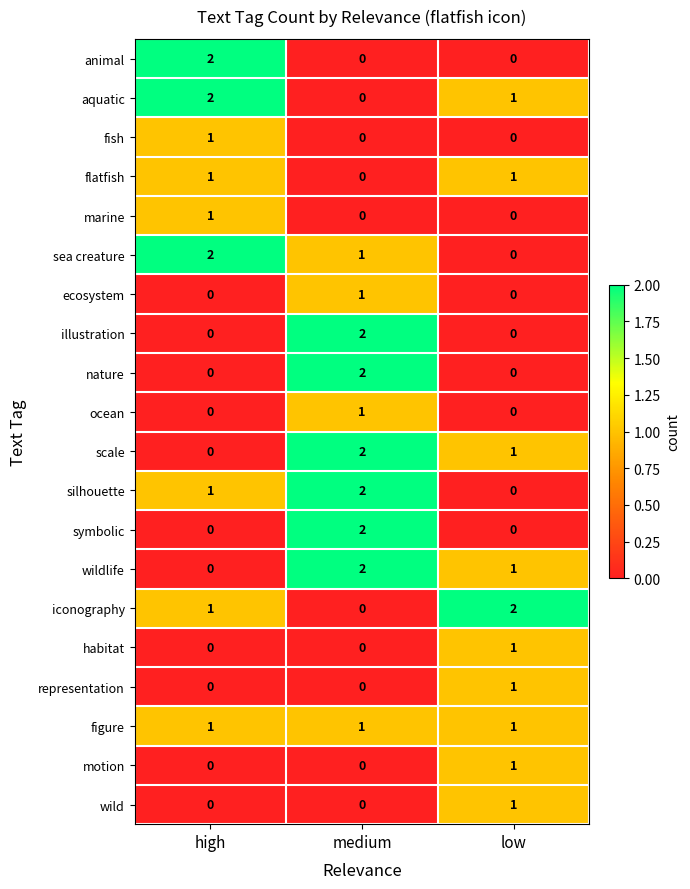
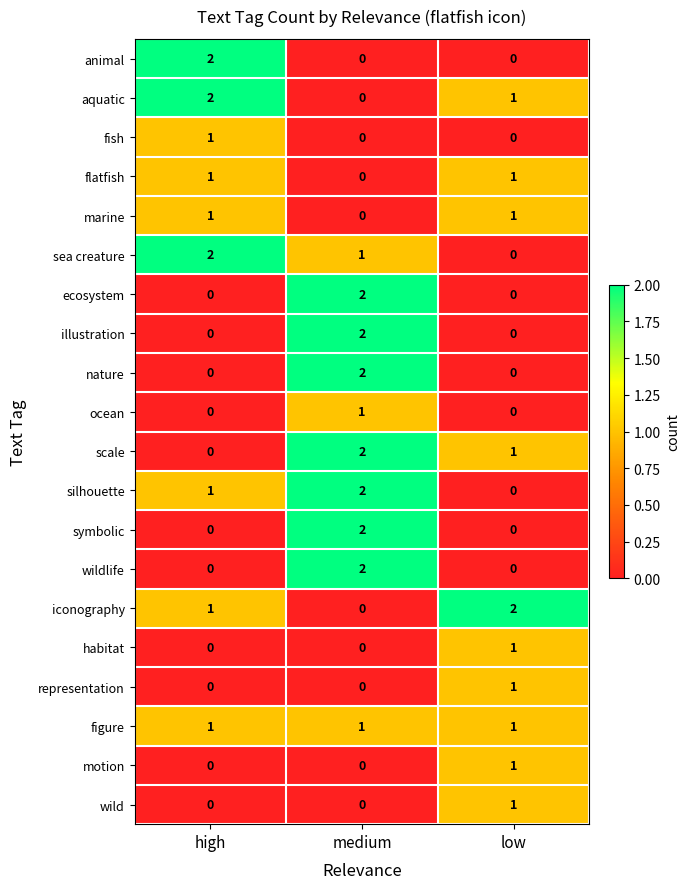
marine, low: 0 -> 1
ecosystem, medium: 1 -> 2
wildlife, low: 1 -> 0
